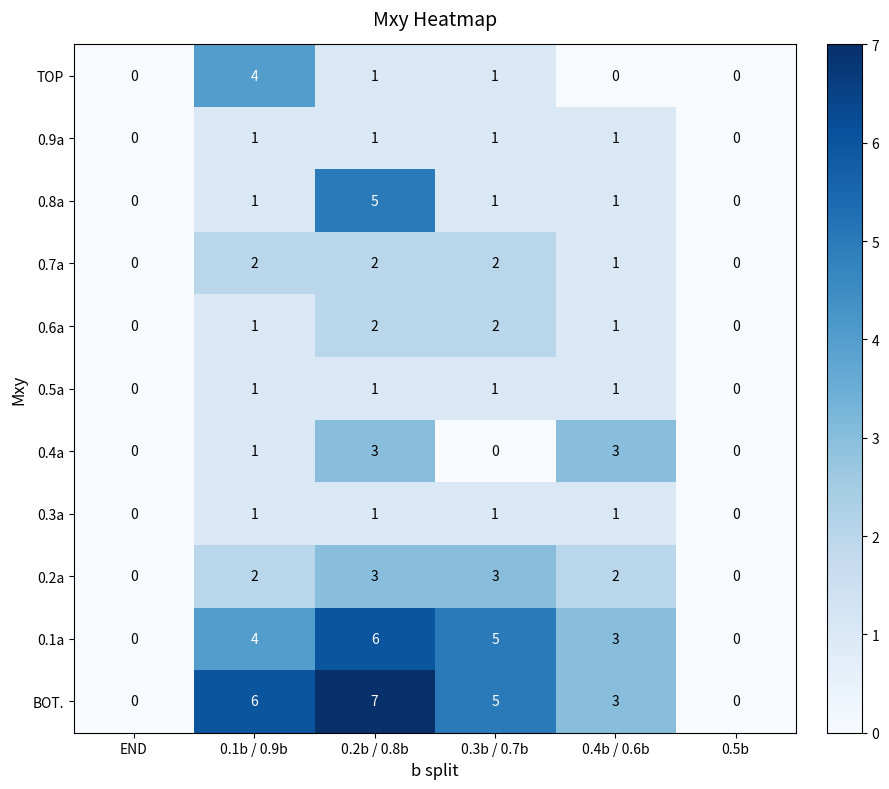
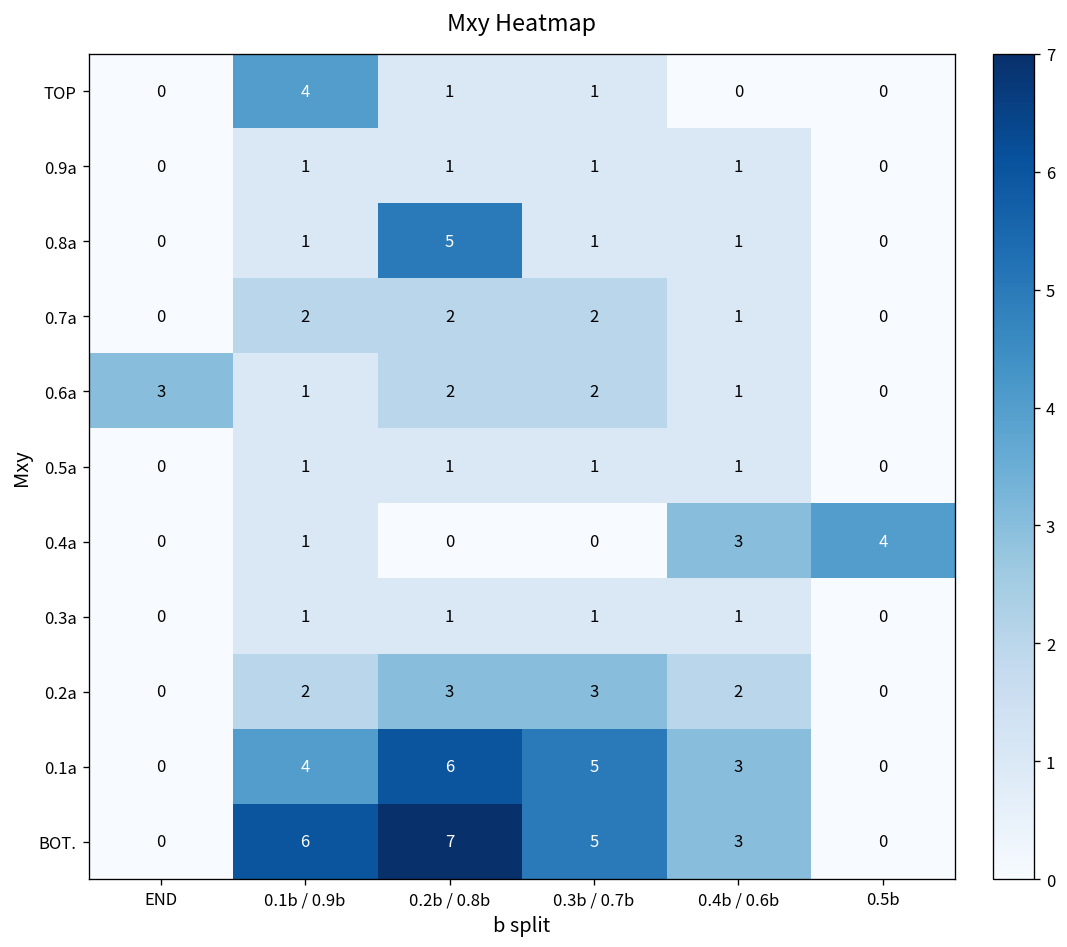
0.6a, END: 0 -> 3
0.4a, 0.2b / 0.8b: 3 -> 0
0.4a, 0.5b: 0 -> 4
